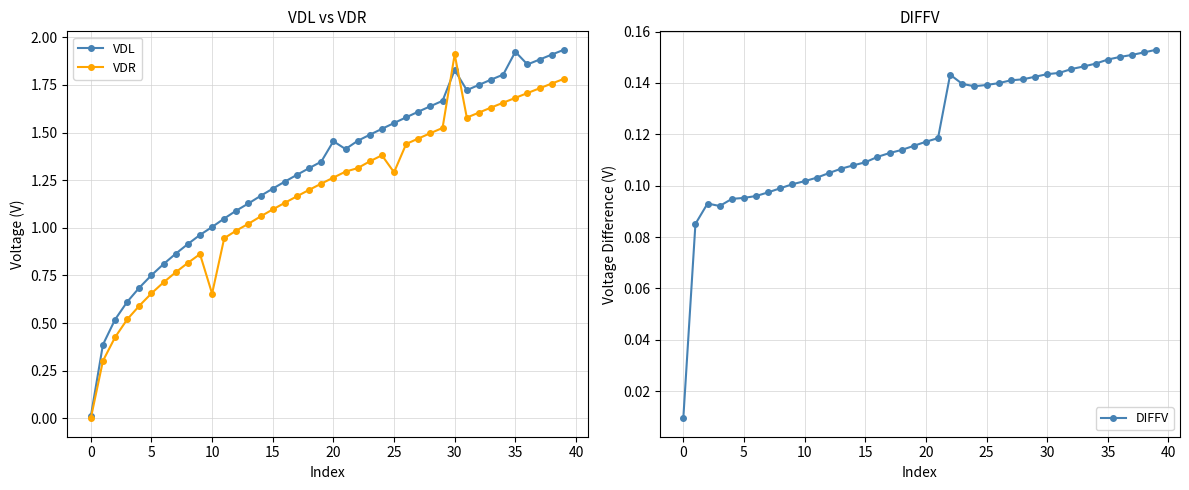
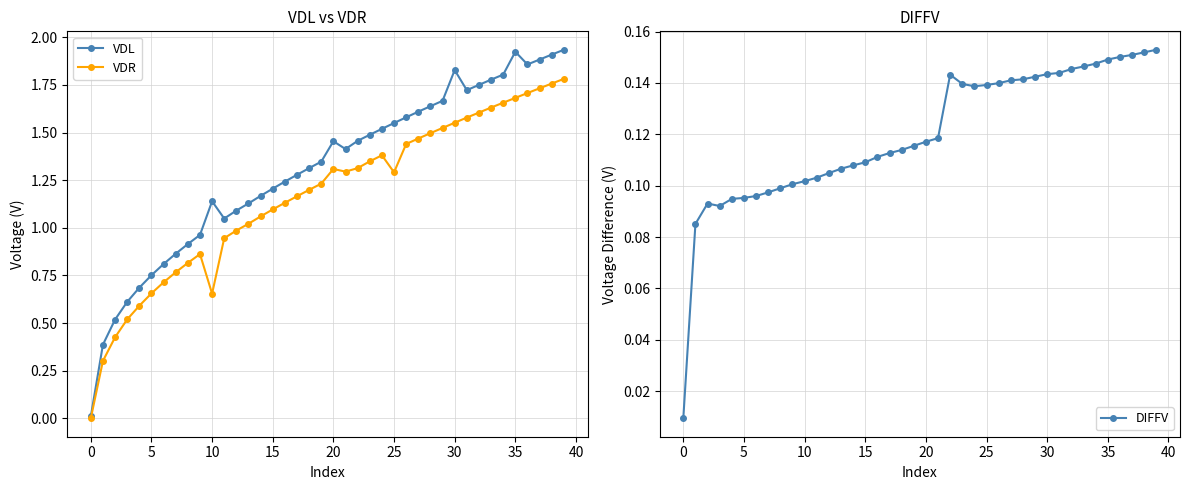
VDL vs VDR, VDL, 10: 1.00 -> 1.14
VDL vs VDR, VDR, 20: 1.26 -> 1.31
VDL vs VDR, VDR, 30: 1.91 -> 1.55
